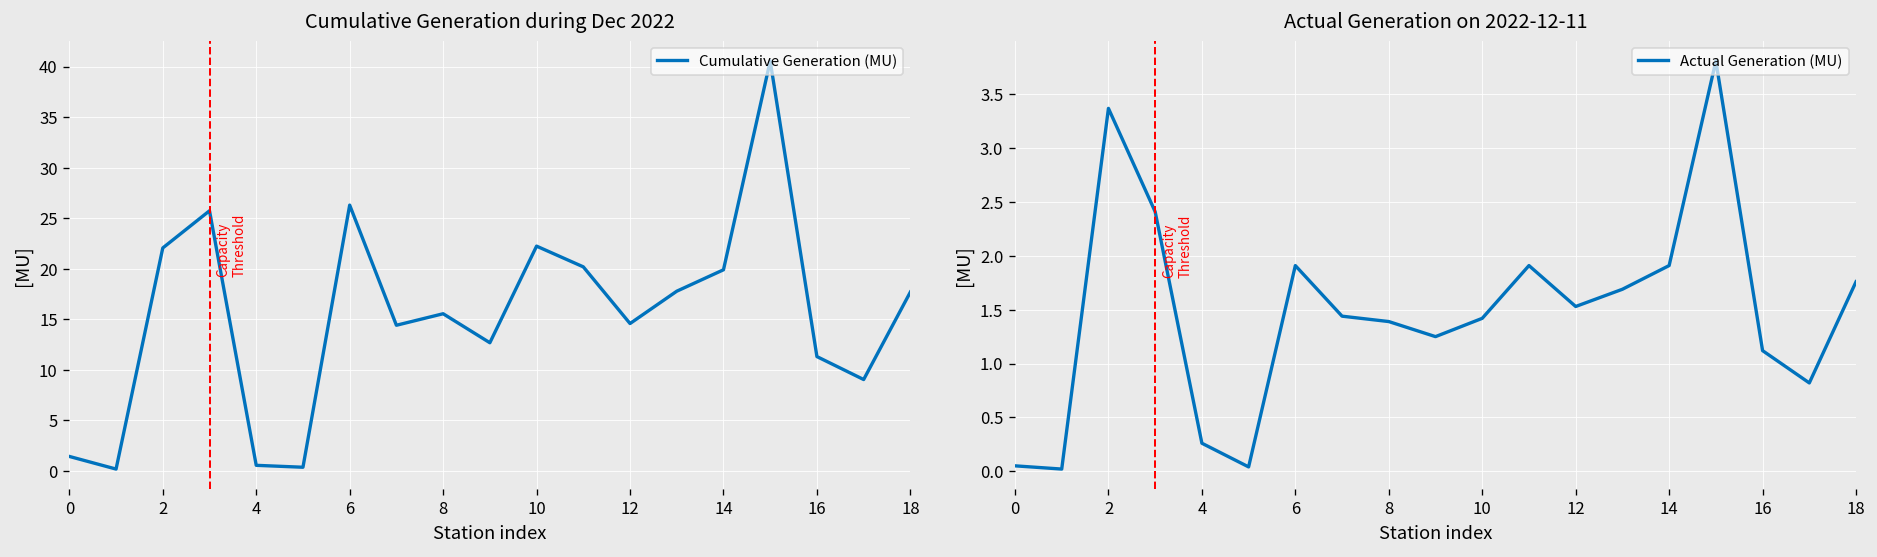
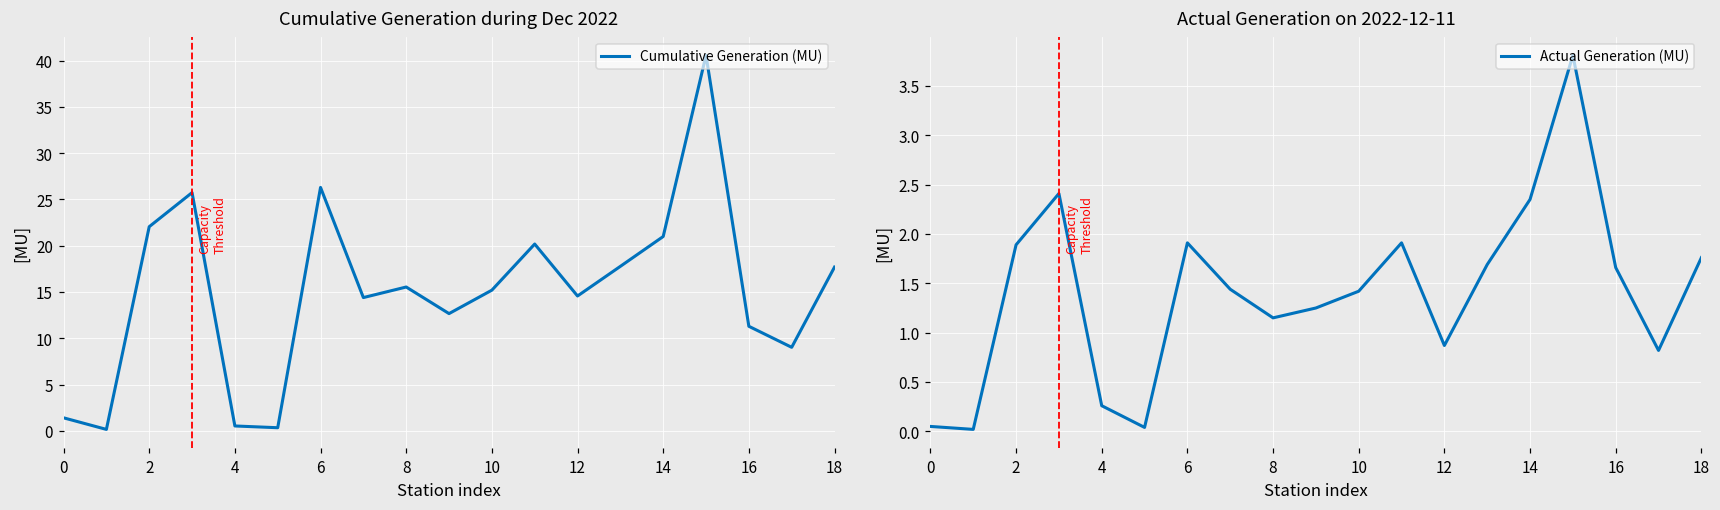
Cumulative Generation during Dec 2022, 10: 22 -> 15
Cumulative Generation during Dec 2022, 14: 20 -> 21
Actual Generation on 2022-12-11, 2: 3.4 -> 1.9
Actual Generation on 2022-12-11, 8: 1.4 -> 1.2
Actual Generation on 2022-12-11, 12: 1.5 -> 0.9
Actual Generation on 2022-12-11, 14: 1.9 -> 2.4
Actual Generation on 2022-12-11, 16: 1.1 -> 1.7
